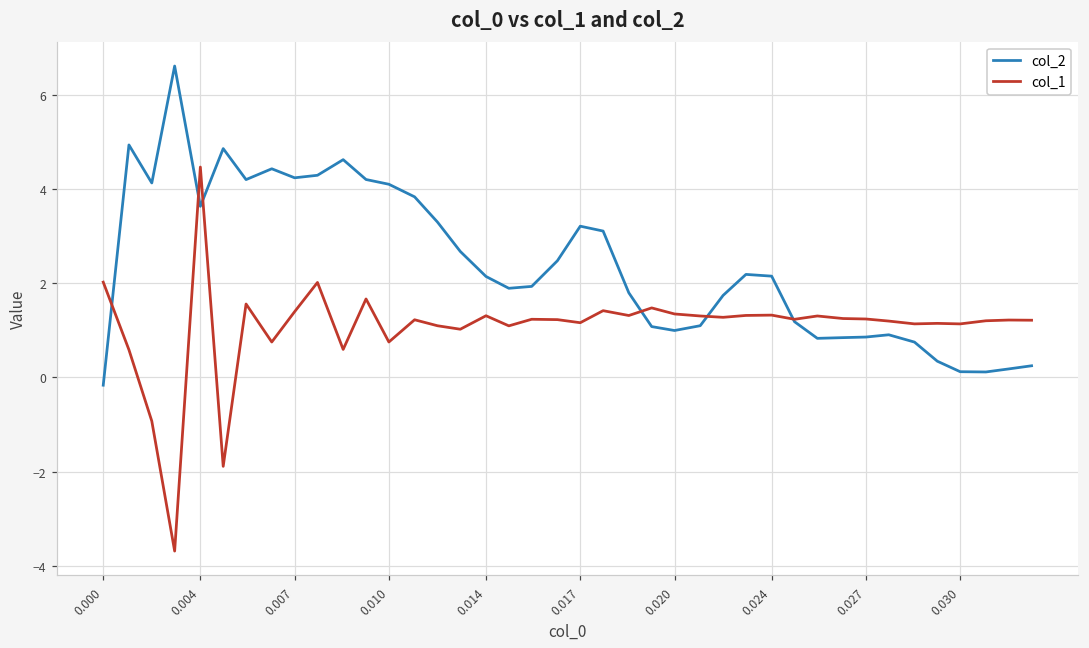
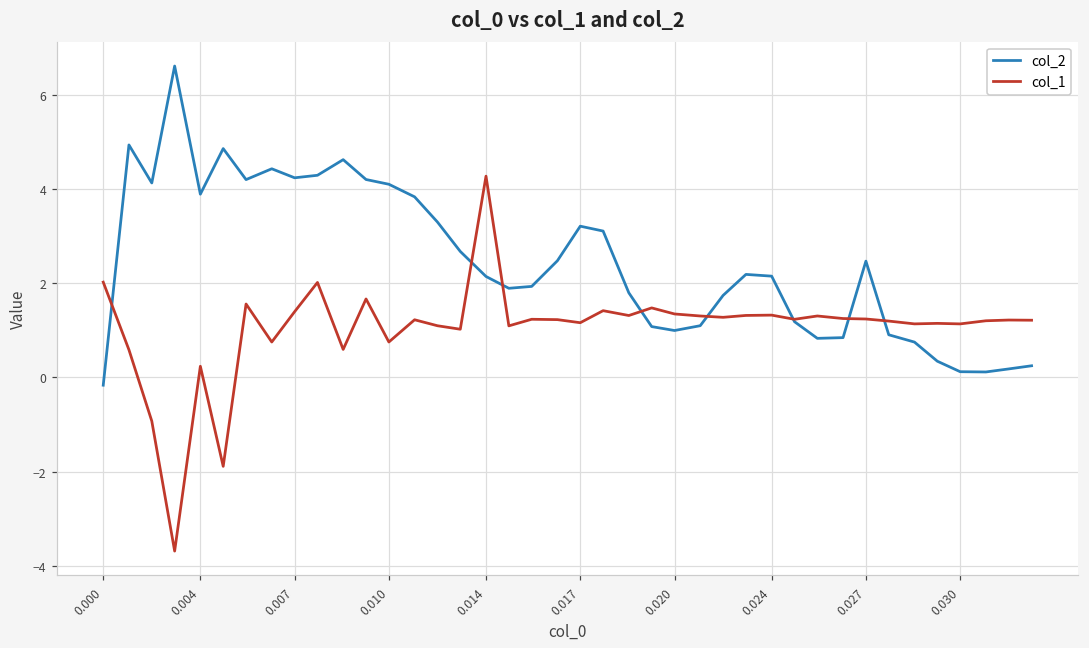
col_2, 0.004: 3.6 -> 3.9
col_1, 0.004: 4.5 -> 0.2
col_1, 0.014: 1.3 -> 4.3
col_2, 0.027: 0.9 -> 2.5
